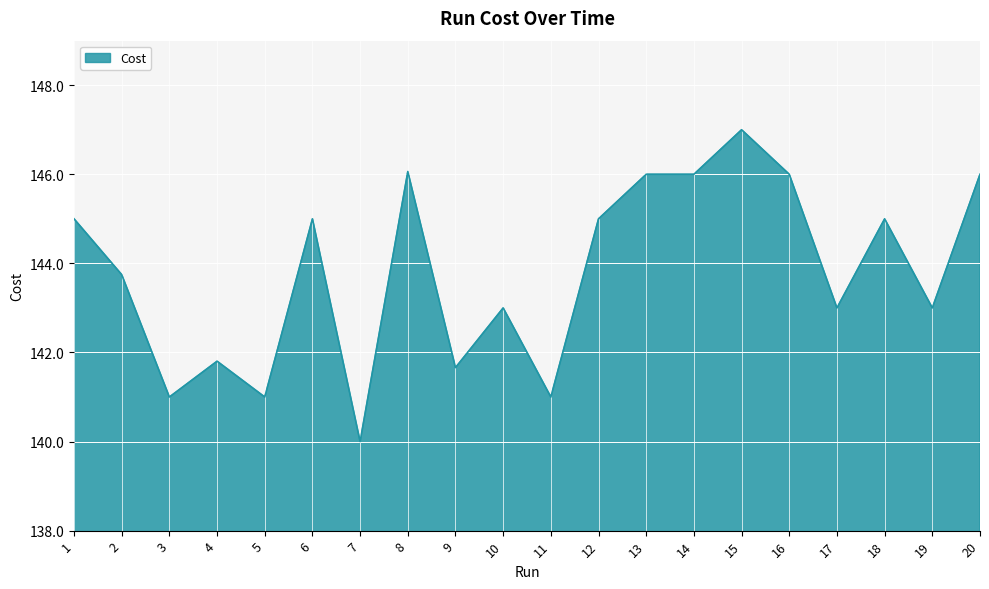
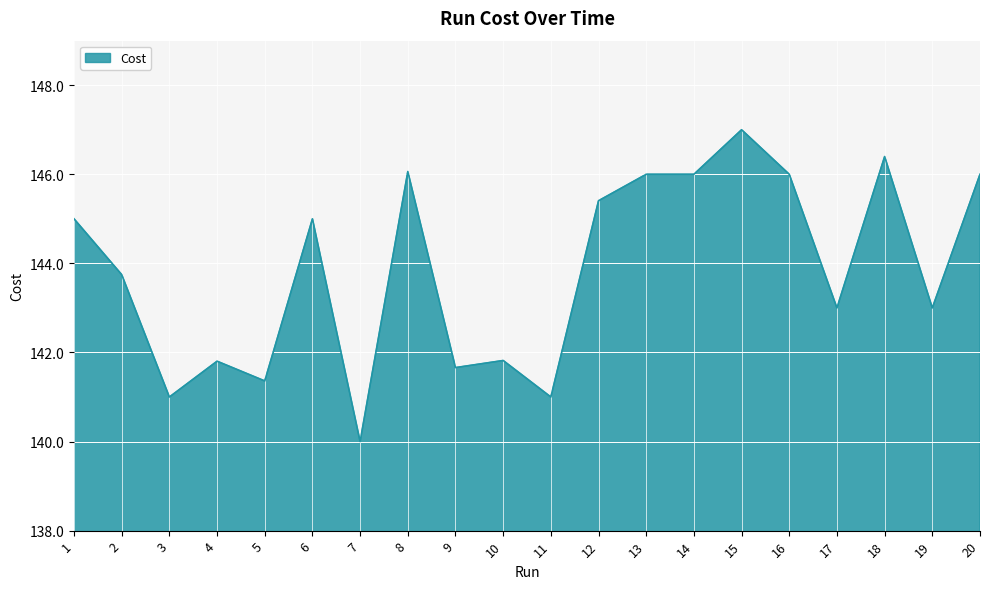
5: 141.0 -> 141.4
10: 143.0 -> 141.8
12: 145.0 -> 145.4
18: 145.0 -> 146.4
